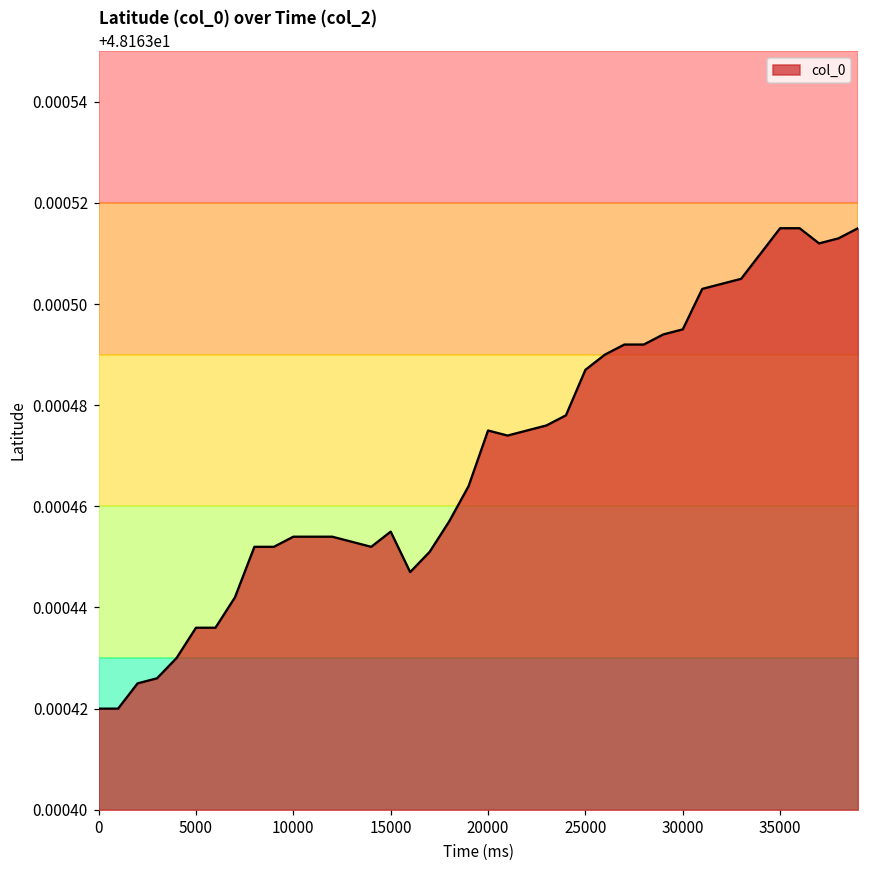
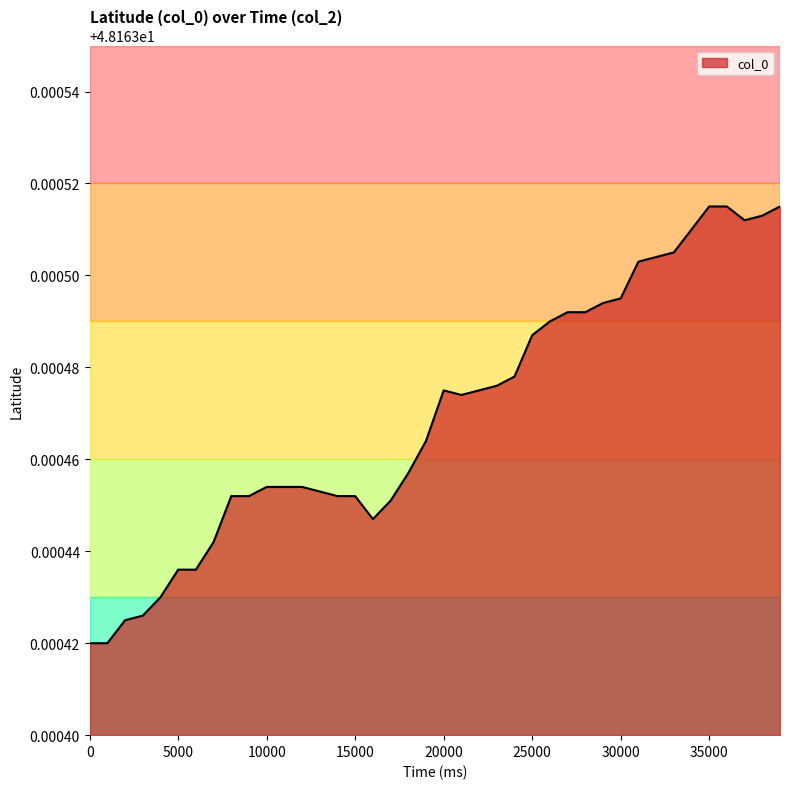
15000: 48.163455 -> 48.163452
